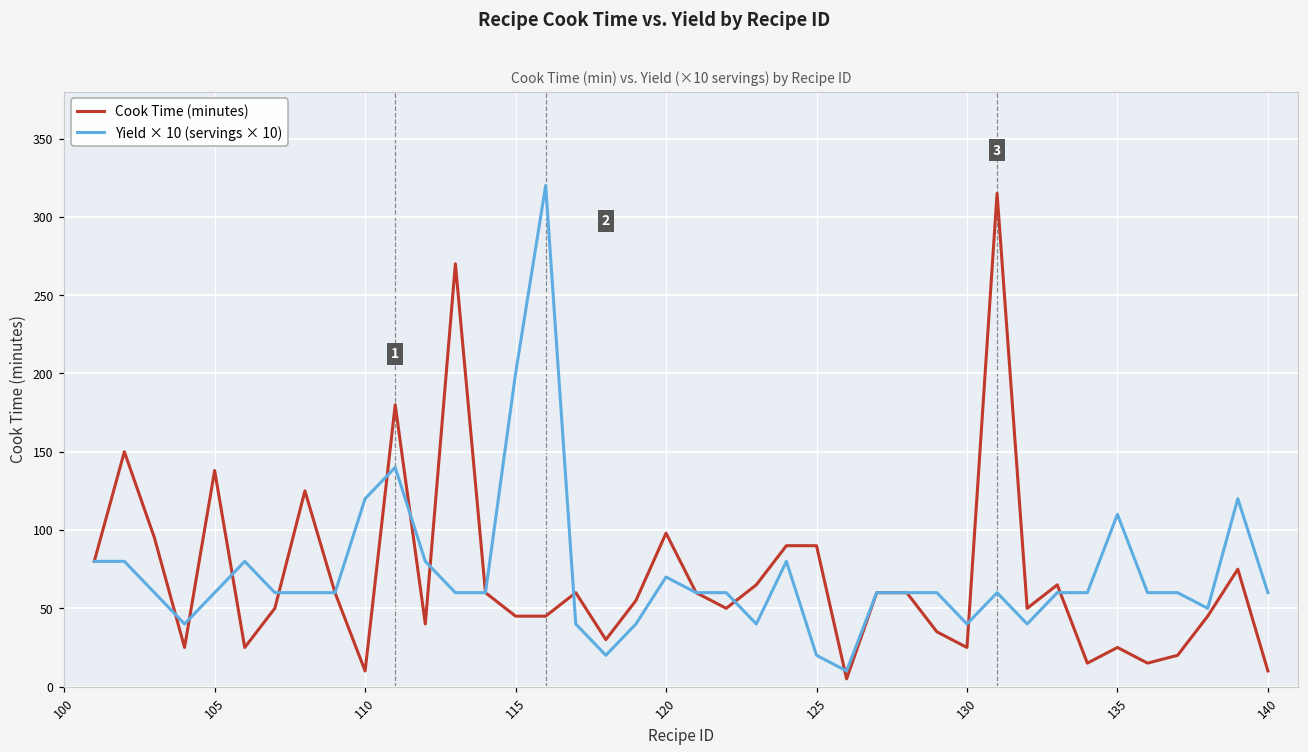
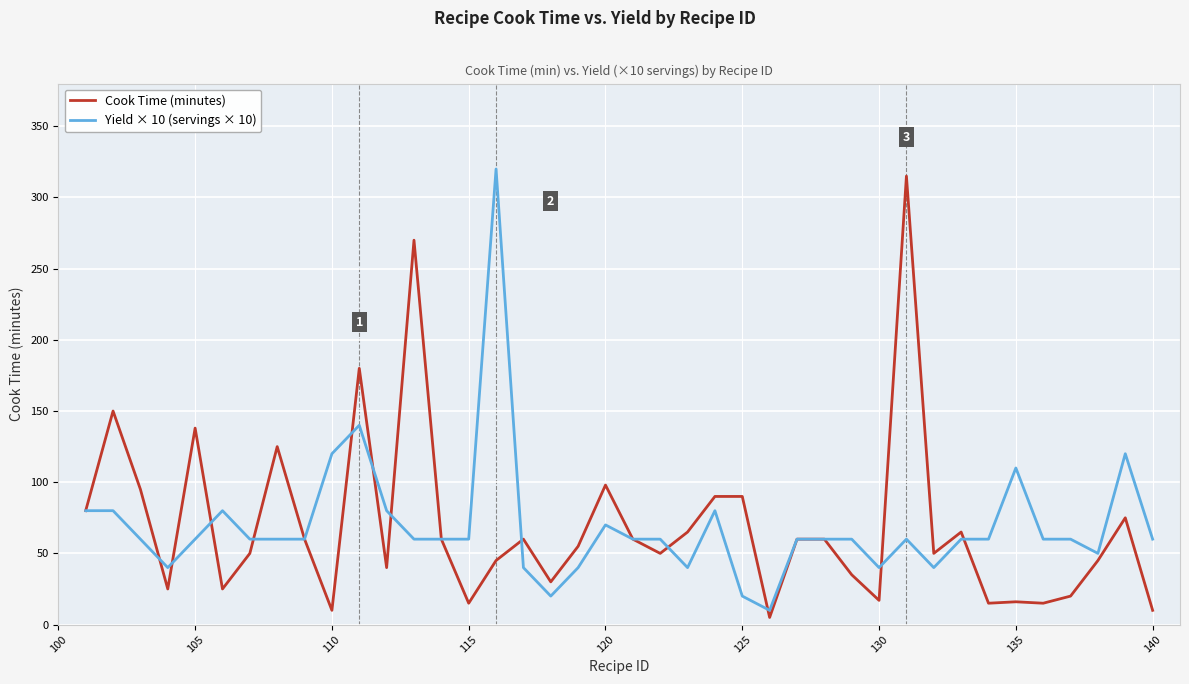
Cook Time (minutes), 115: 45 -> 15
Yield × 10 (servings × 10), 115: 200 -> 60
Cook Time (minutes), 130: 25 -> 17
Cook Time (minutes), 135: 25 -> 16
